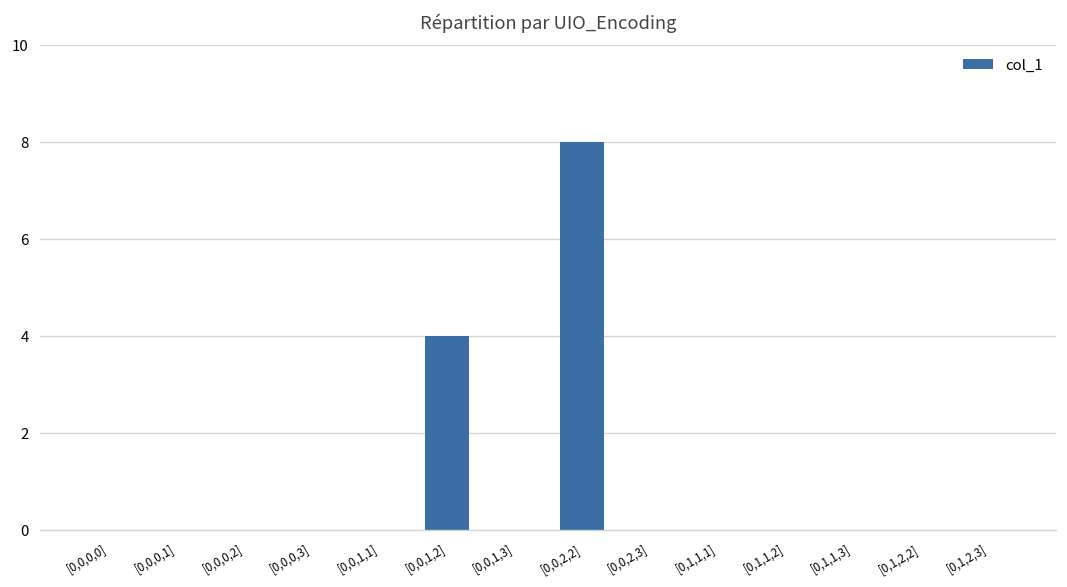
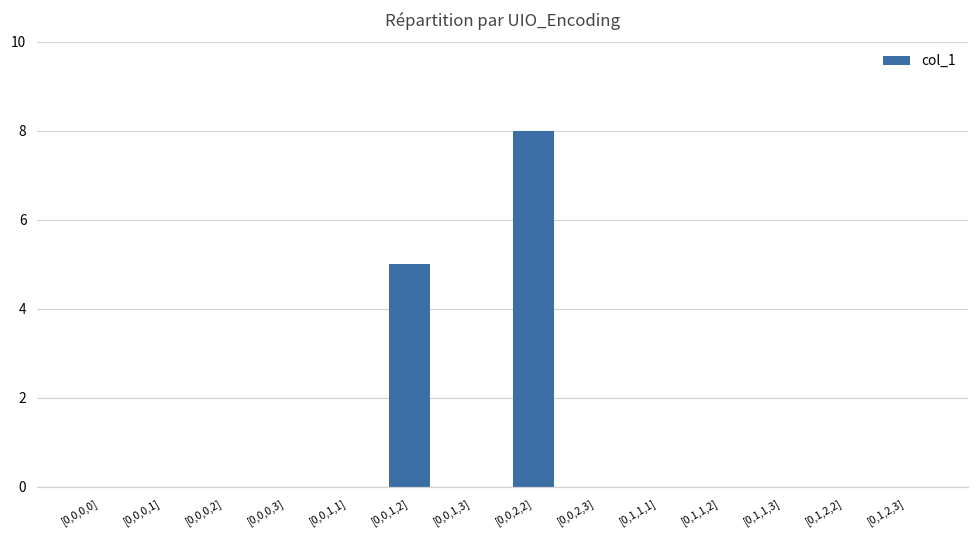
[0,0,1,2]: 4 -> 5
